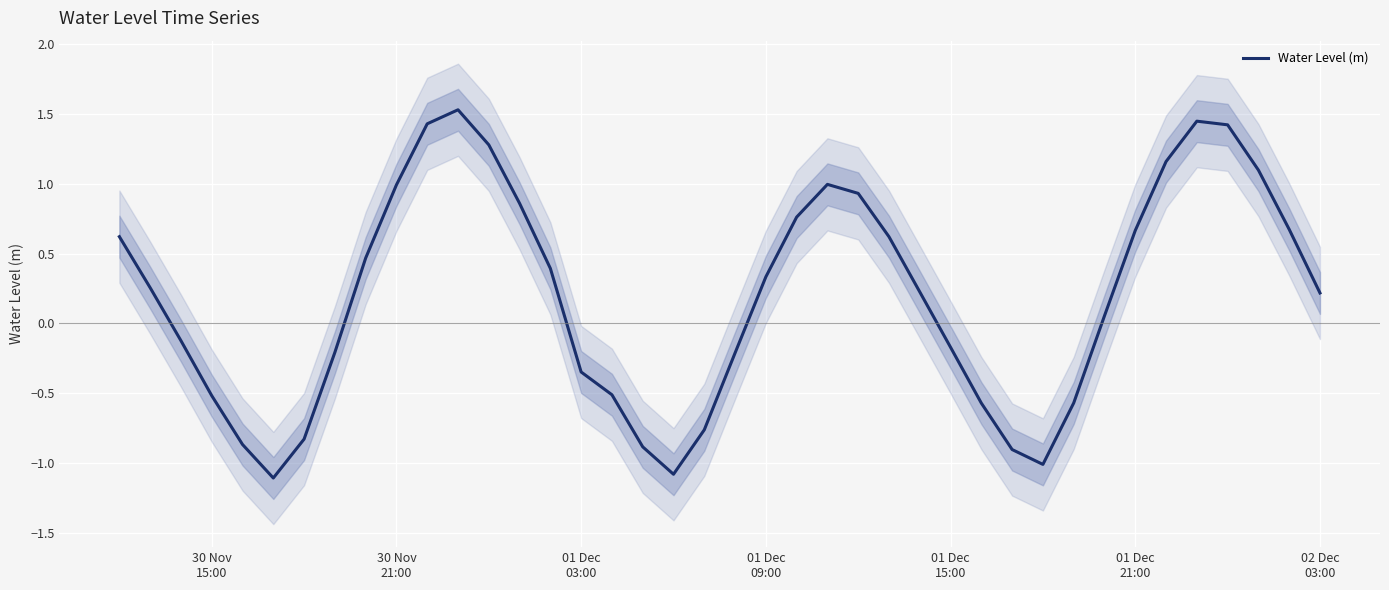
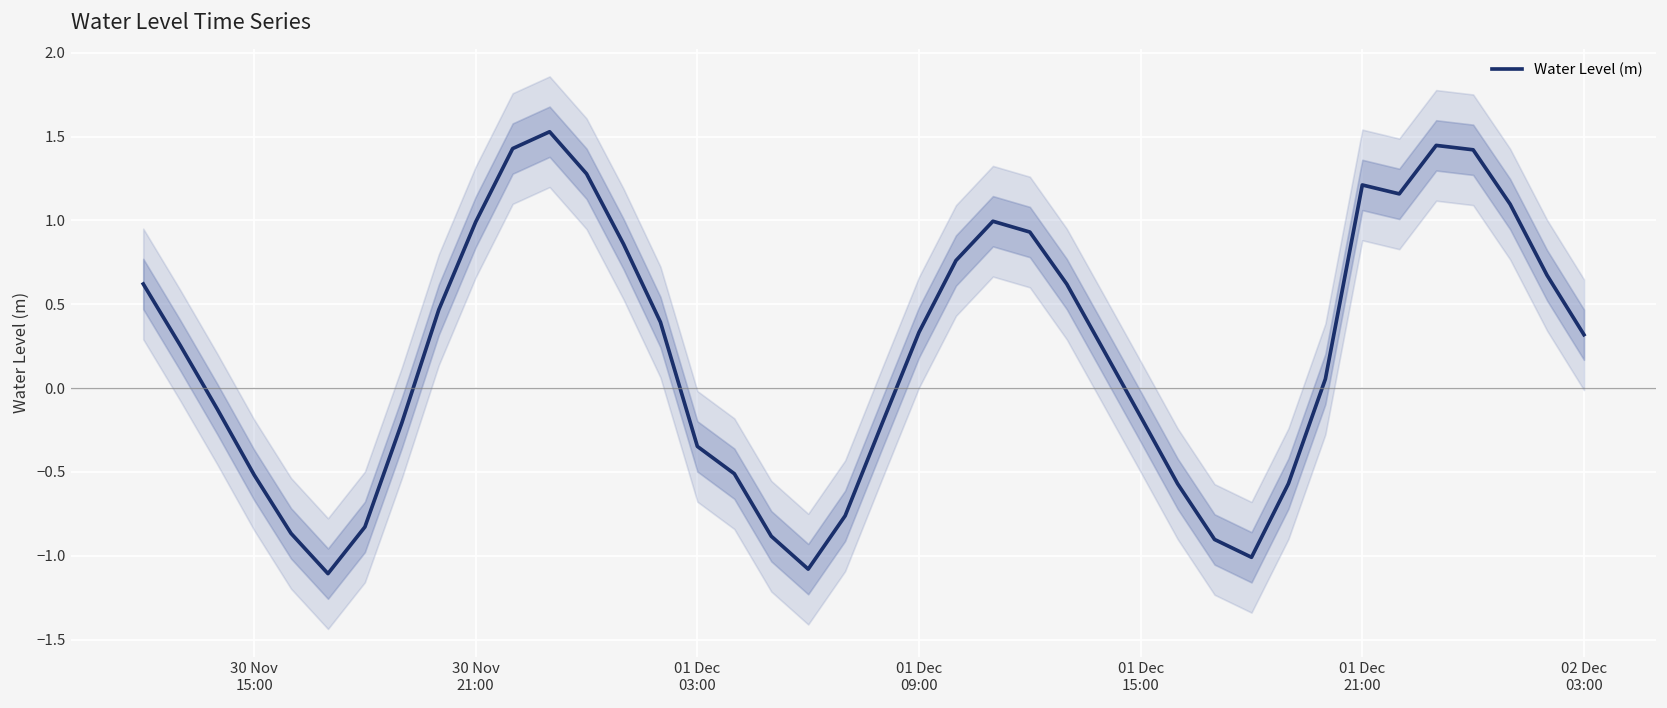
Water Level (m), 01 Dec 21:00: 0.67 -> 1.21
Water Level (m), 02 Dec 03:00: 0.22 -> 0.32
